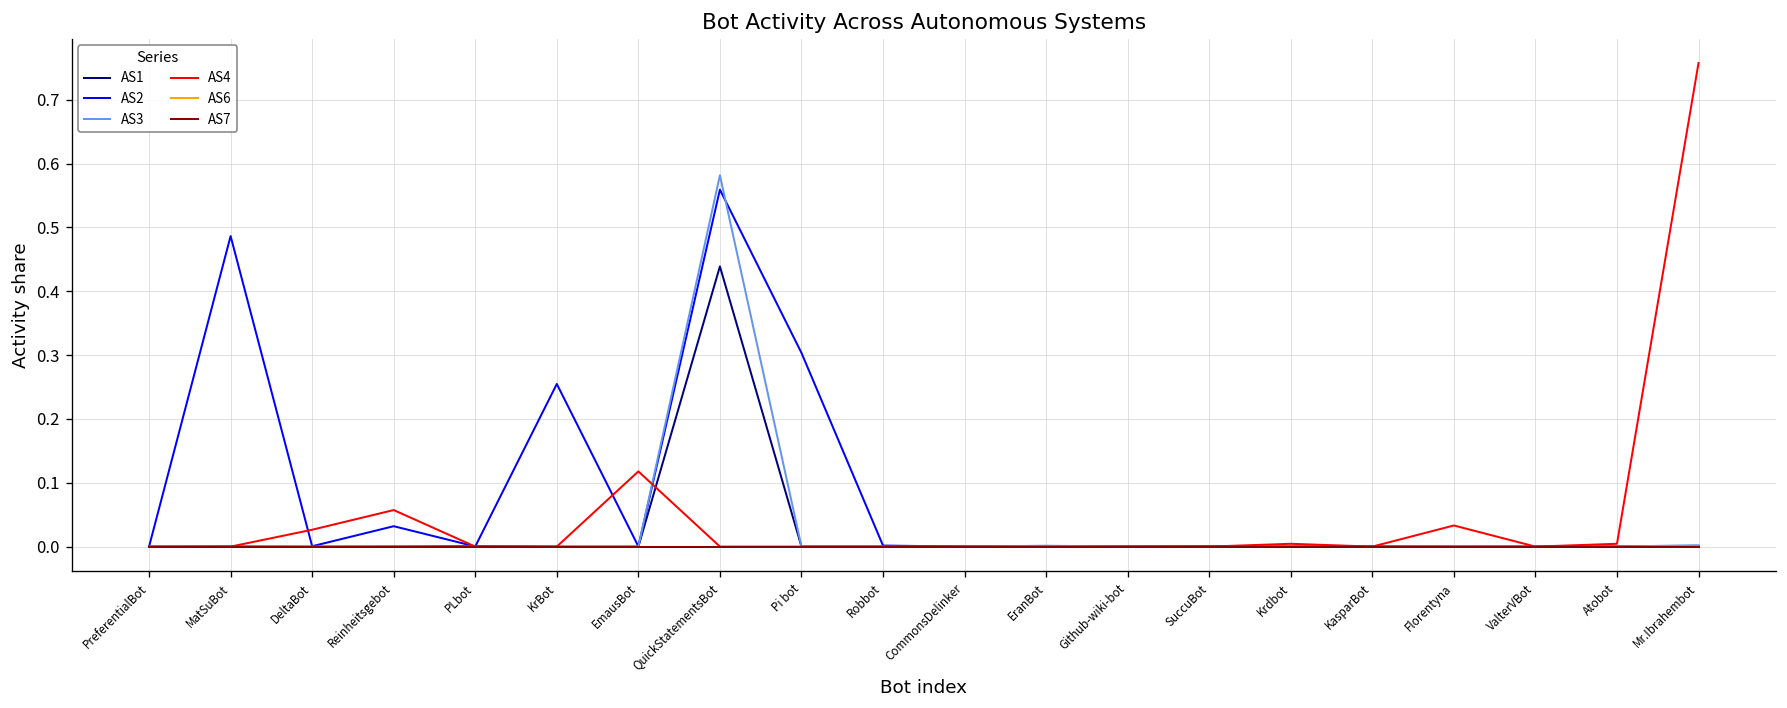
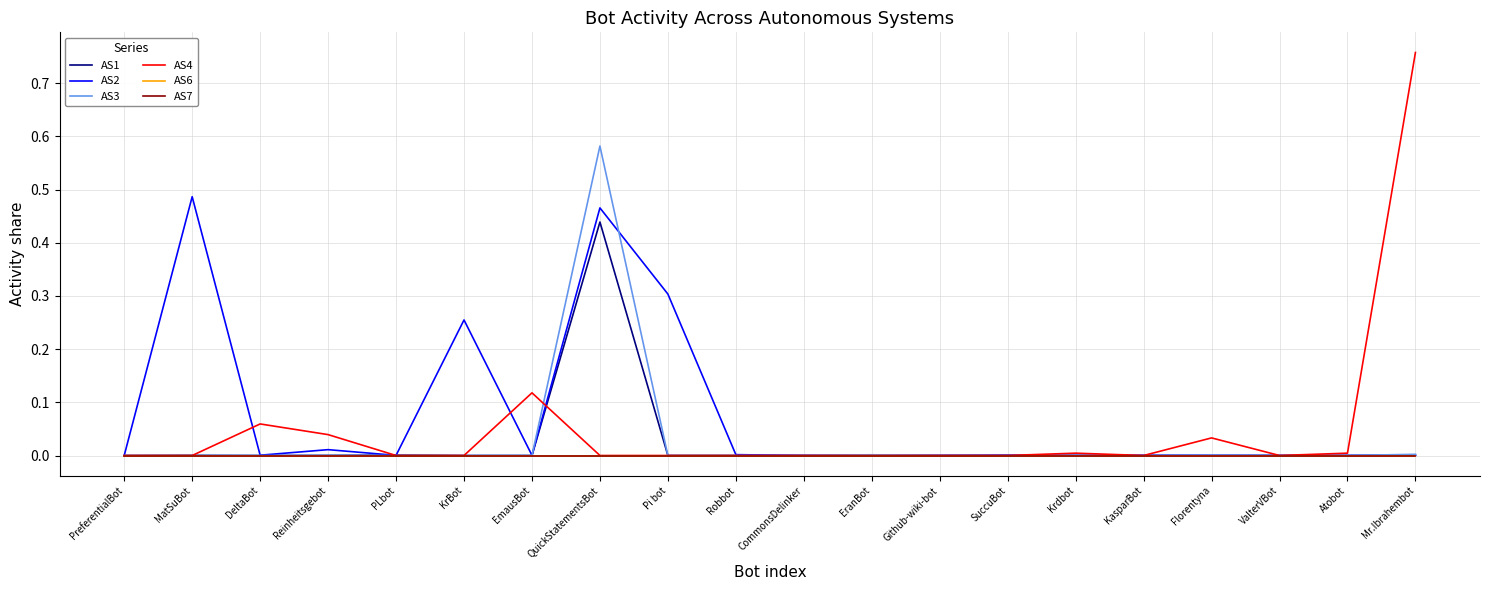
AS4, DeltaBot: 0.03 -> 0.06
AS2, Reinheitsgebot: 0.03 -> 0.01
AS4, Reinheitsgebot: 0.06 -> 0.04
AS2, QuickStatementsBot: 0.56 -> 0.47
